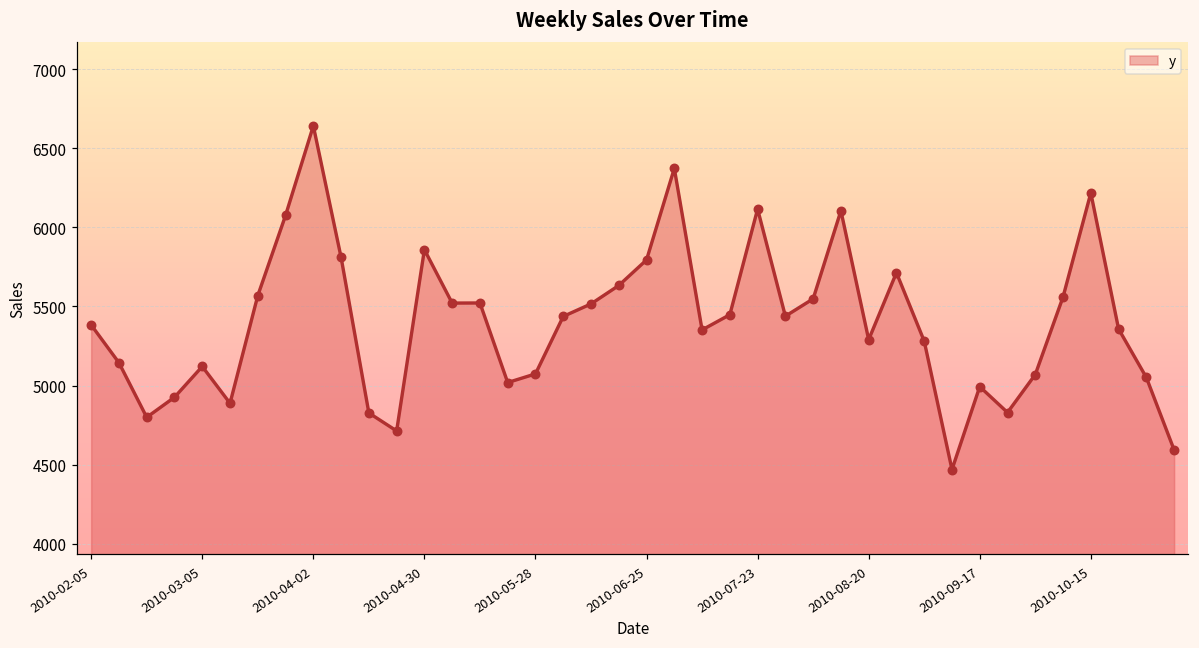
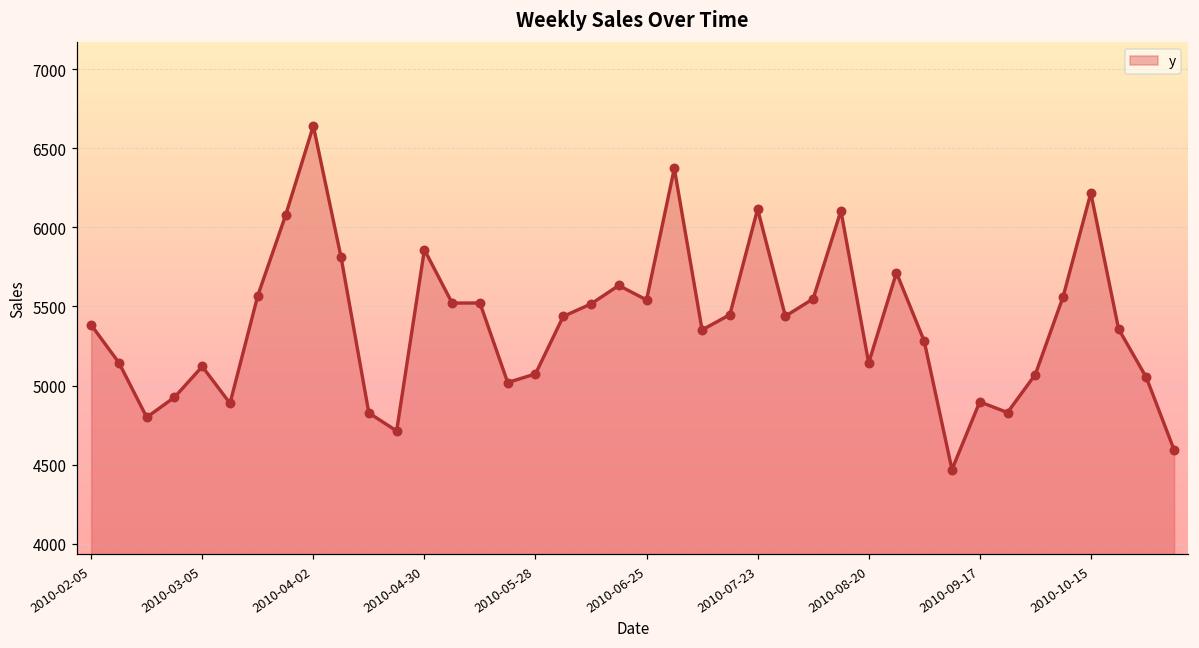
2010-06-25: 5790 -> 5540
2010-08-20: 5290 -> 5140
2010-09-17: 4990 -> 4900
